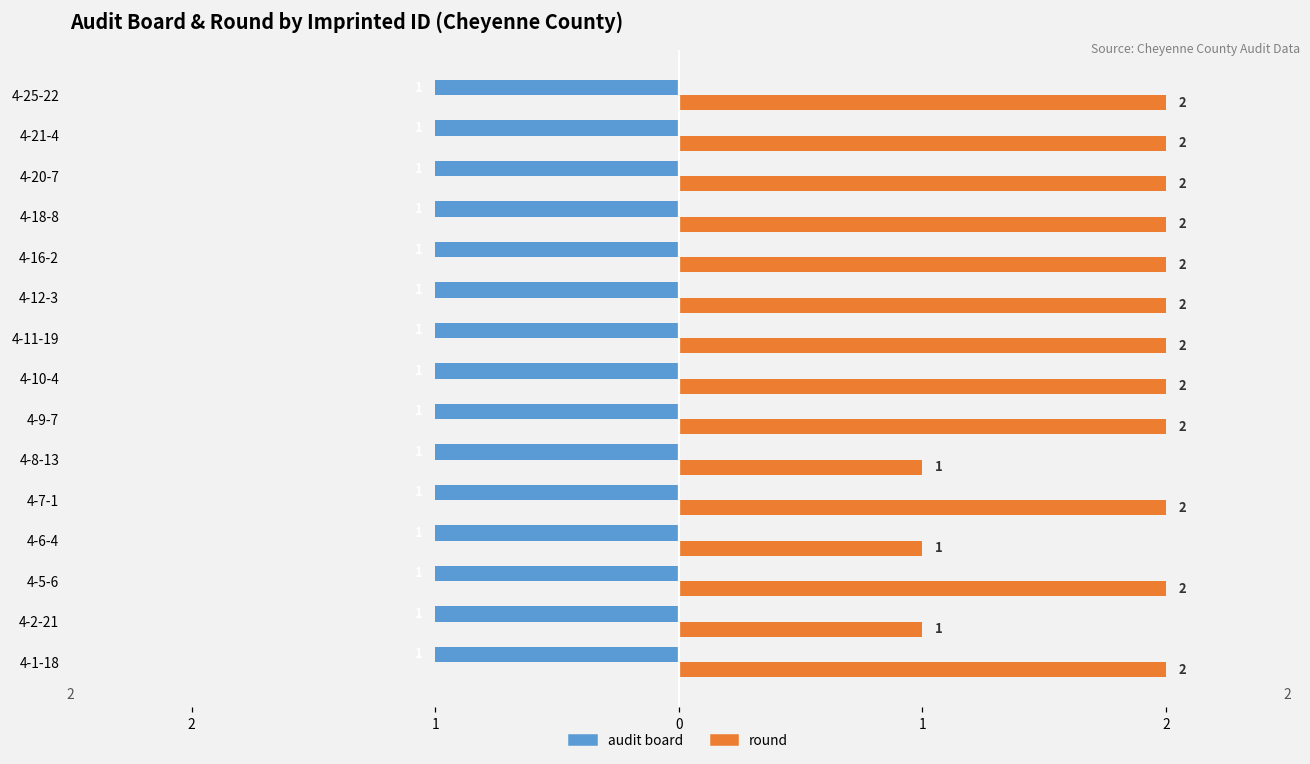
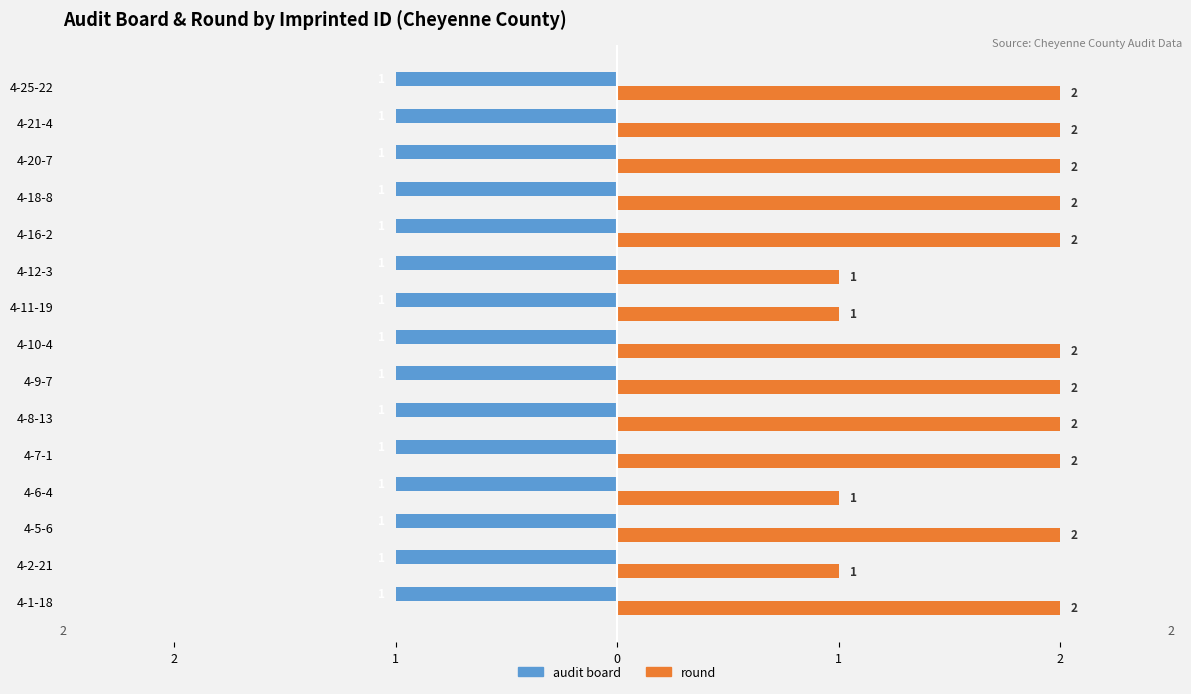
round, 4-12-3: 2 -> 1
round, 4-11-19: 2 -> 1
round, 4-8-13: 1 -> 2
